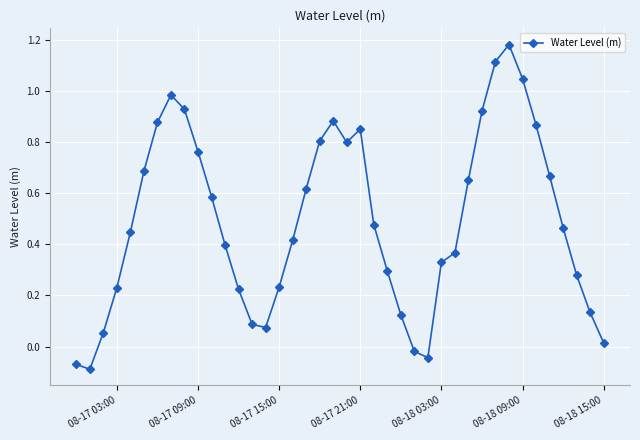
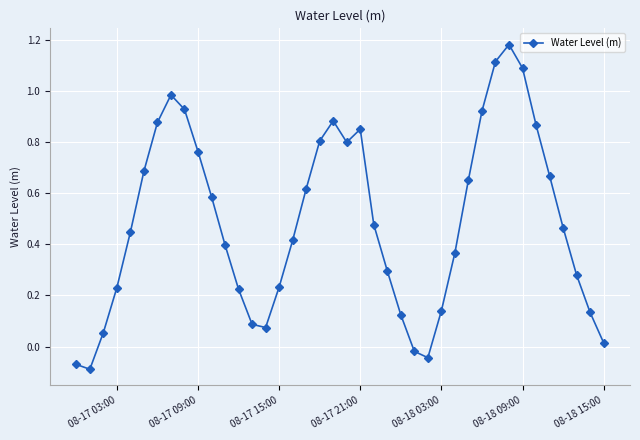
08-18 03:00: 0.33 -> 0.14
08-18 09:00: 1.05 -> 1.09
